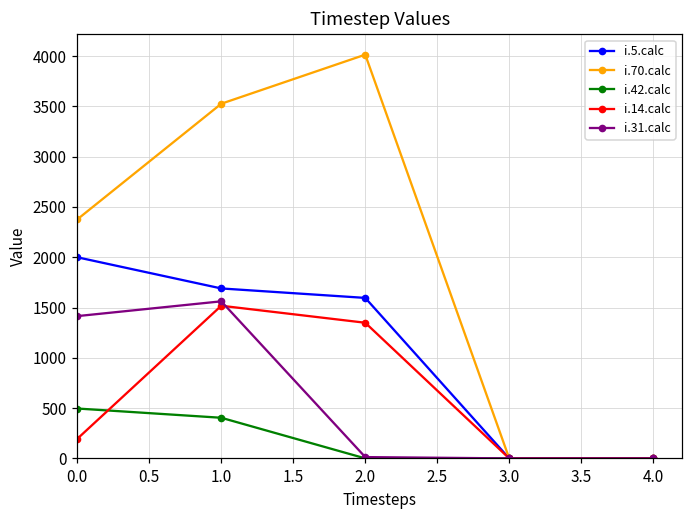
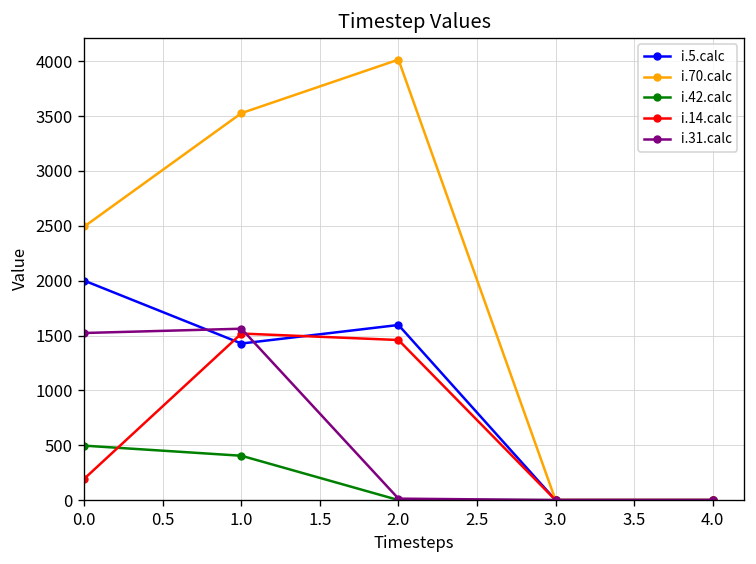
i.70.calc, 0.0: 2400 -> 2500
i.31.calc, 0.0: 1400 -> 1500
i.5.calc, 1.0: 1700 -> 1400
i.14.calc, 2.0: 1300 -> 1500
